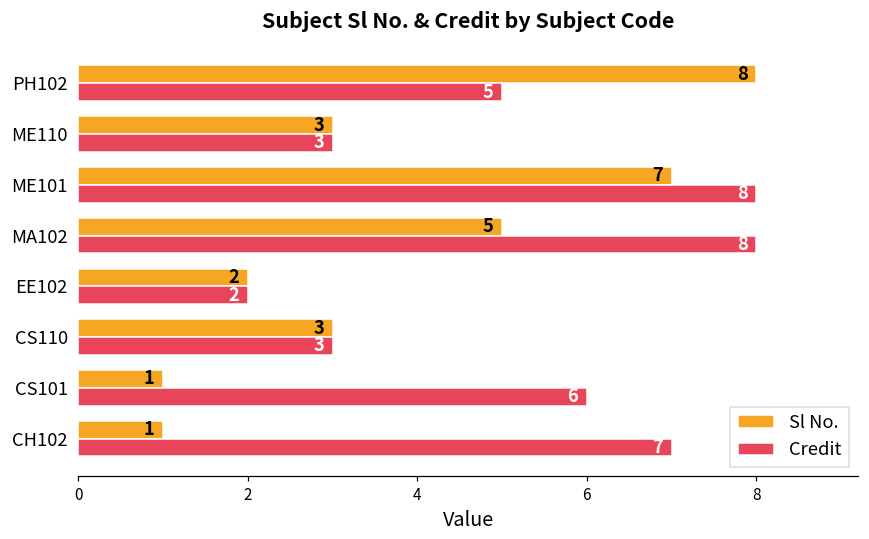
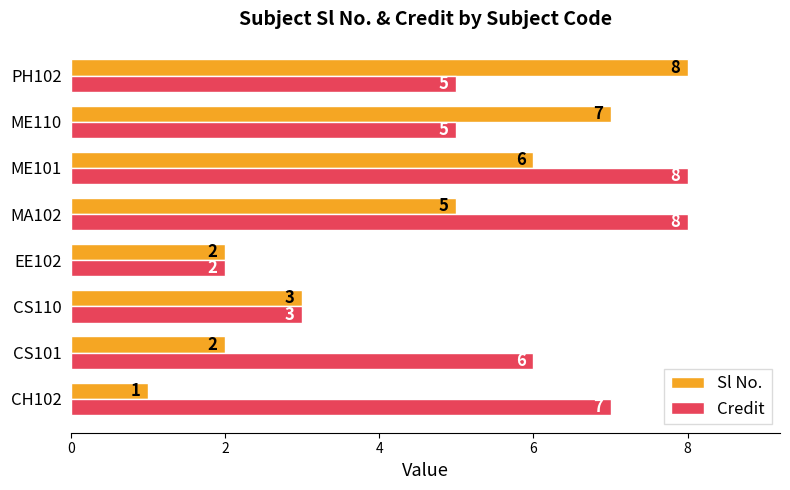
Sl No., ME110: 3 -> 7
Credit, ME110: 3 -> 5
Sl No., ME101: 7 -> 6
Sl No., CS101: 1 -> 2
